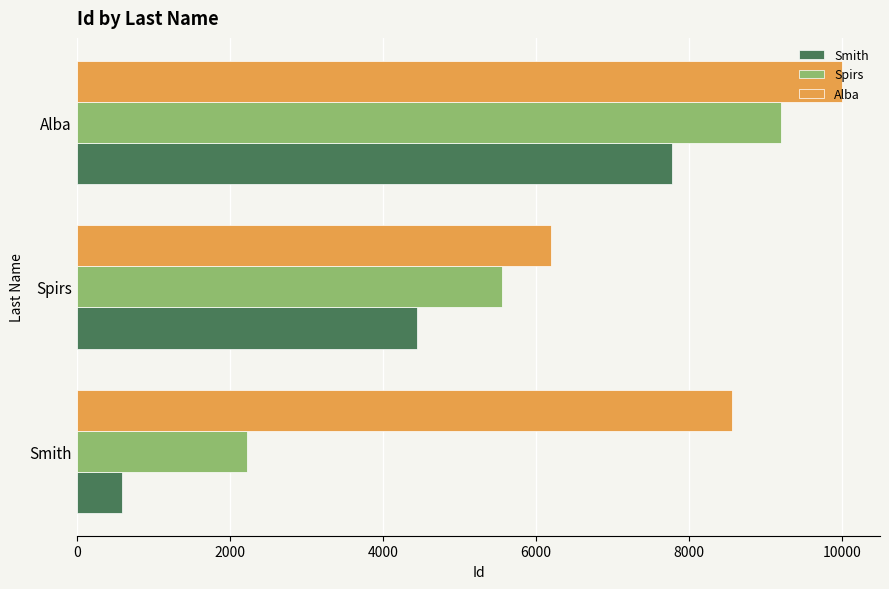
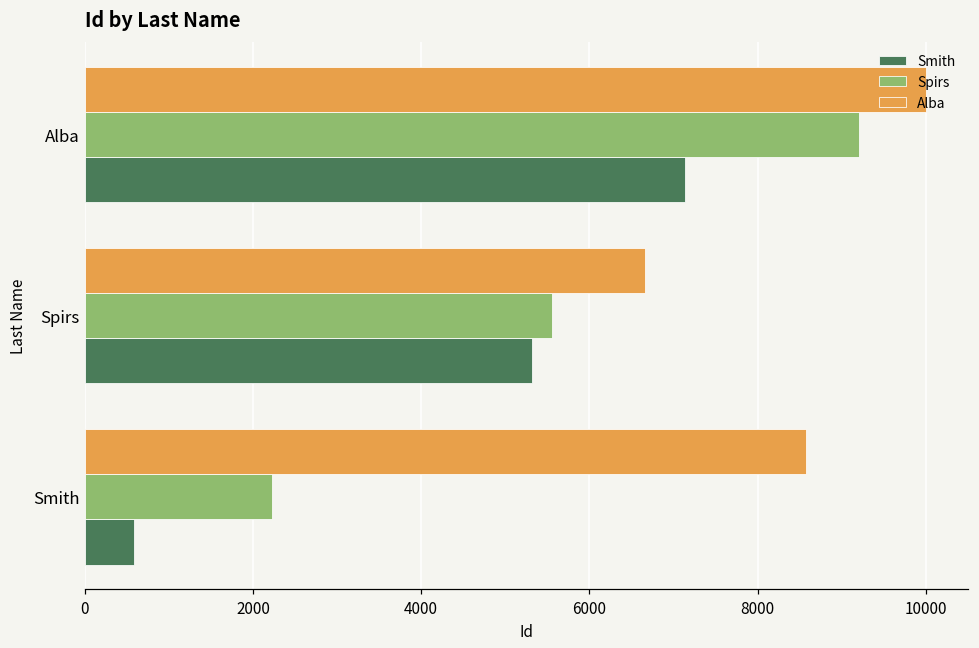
Smith, Alba: 7800 -> 7100
Alba, Spirs: 6200 -> 6700
Smith, Spirs: 4400 -> 5300
